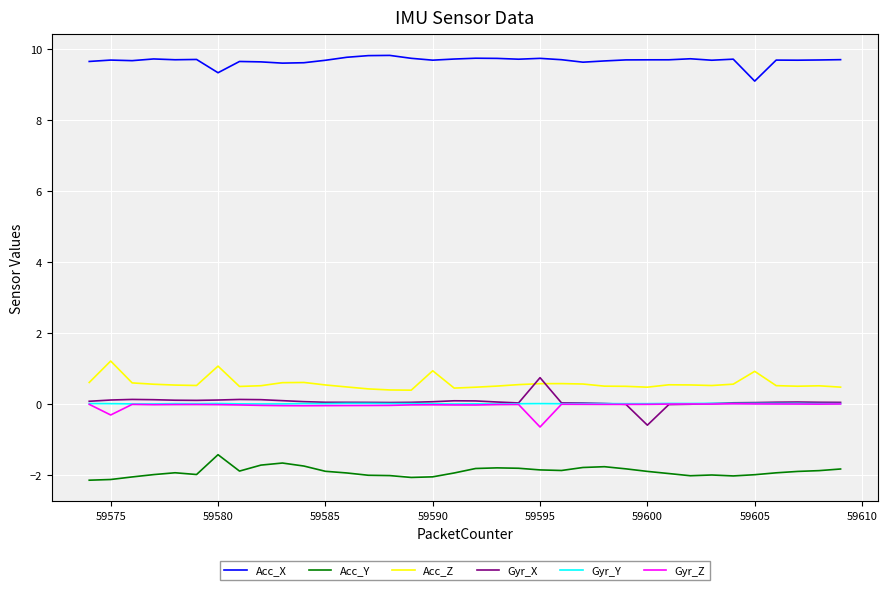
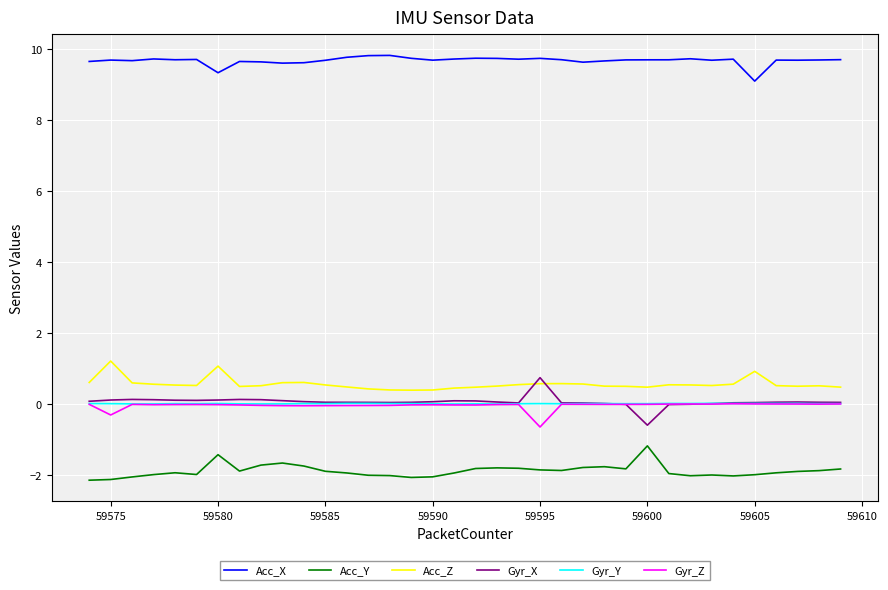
Acc_Z, 59590: 0.9 -> 0.4
Acc_Y, 59600: -1.9 -> -1.2
